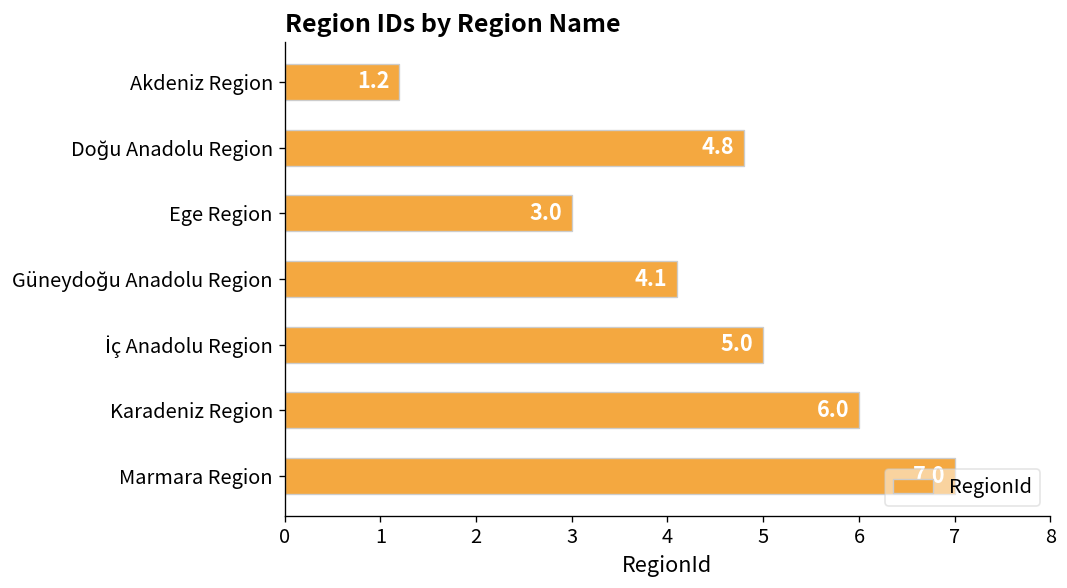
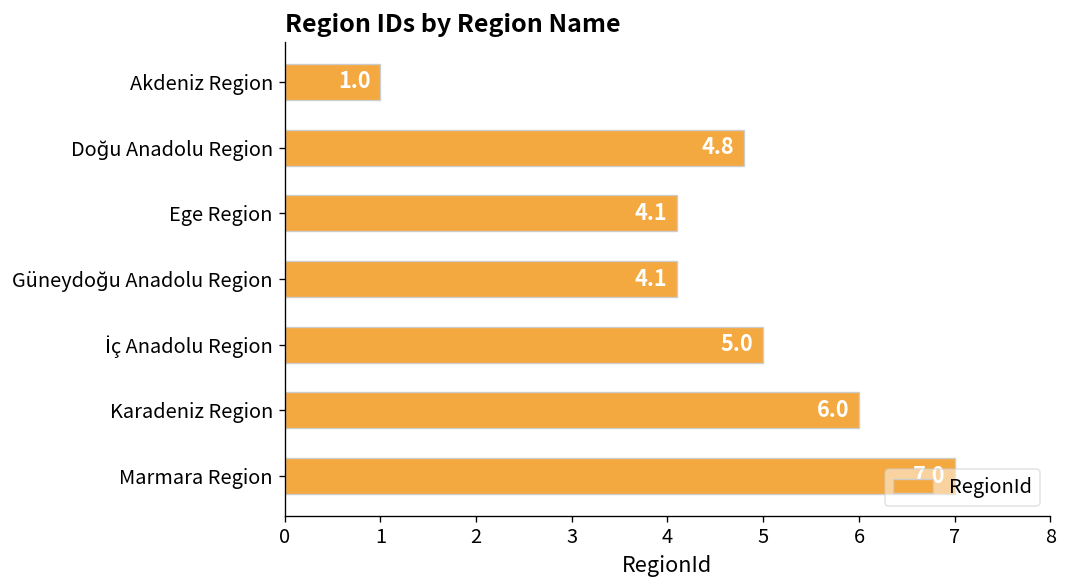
Akdeniz Region: 1.2 -> 1.0
Ege Region: 3.0 -> 4.1
